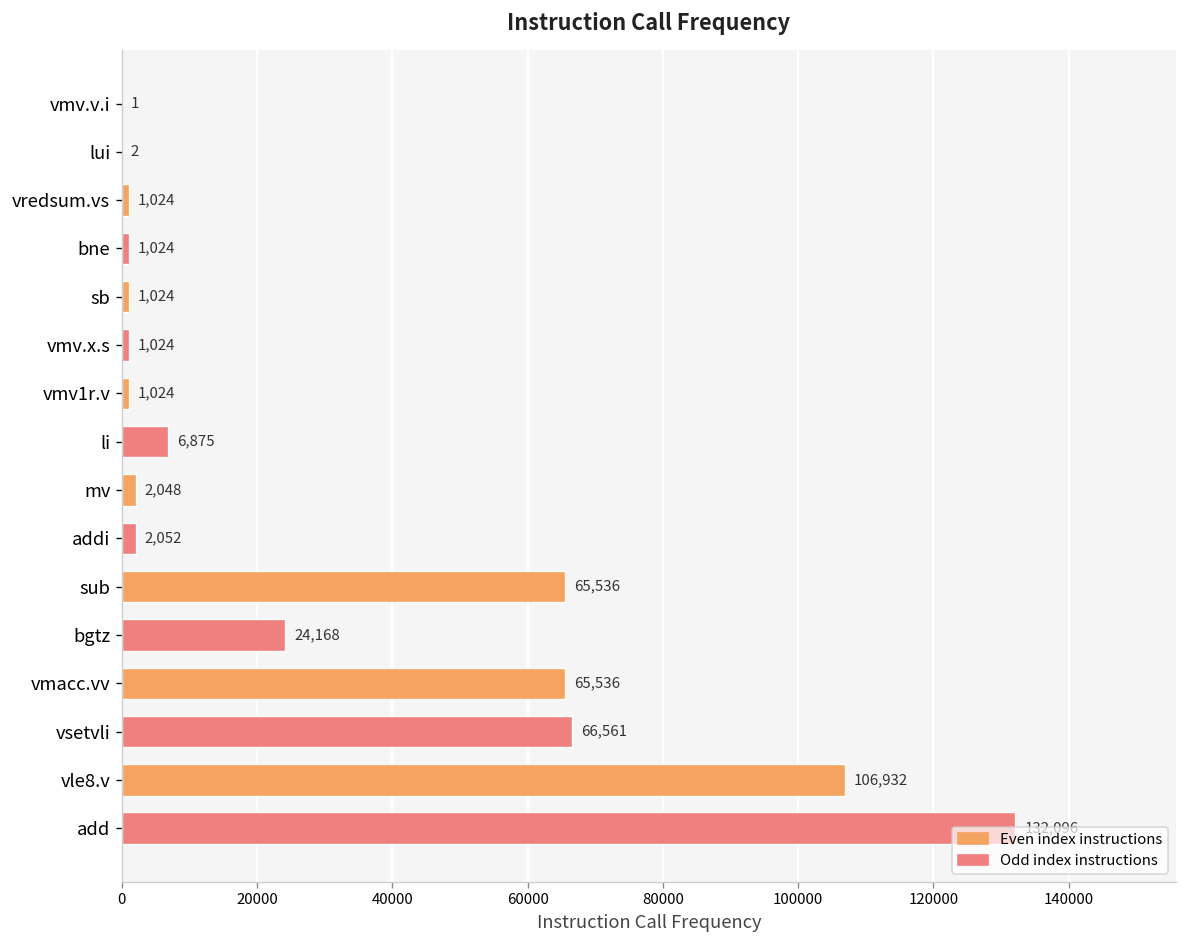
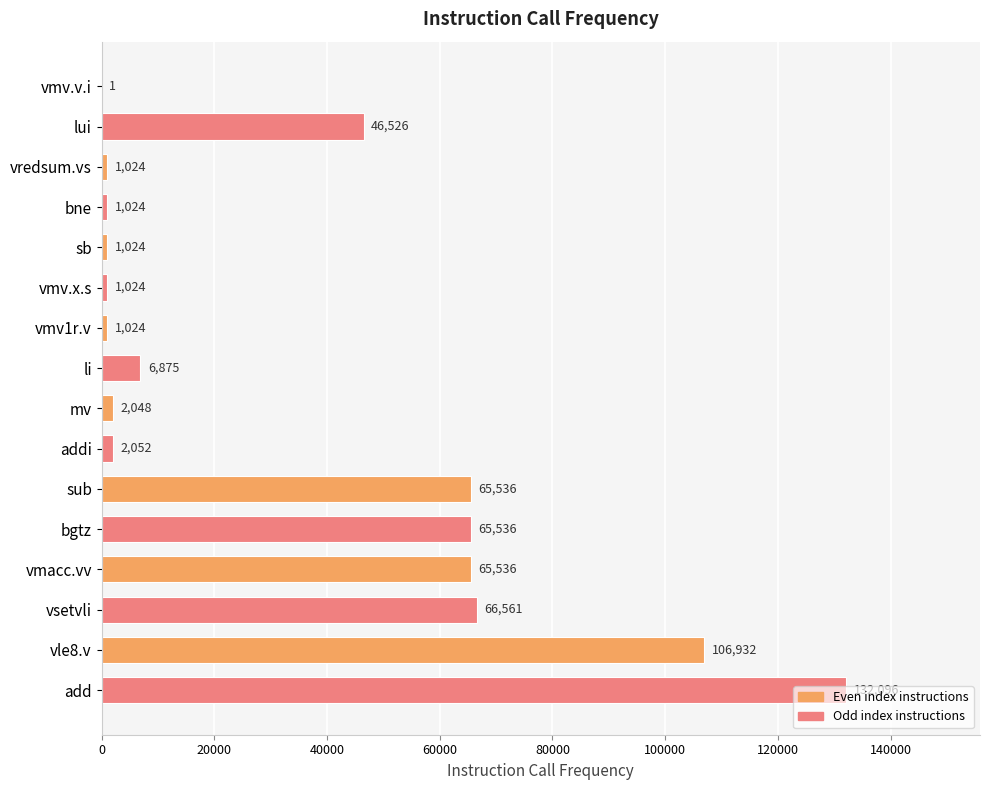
lui: 2 -> 46,526
bgtz: 24,168 -> 65,536
